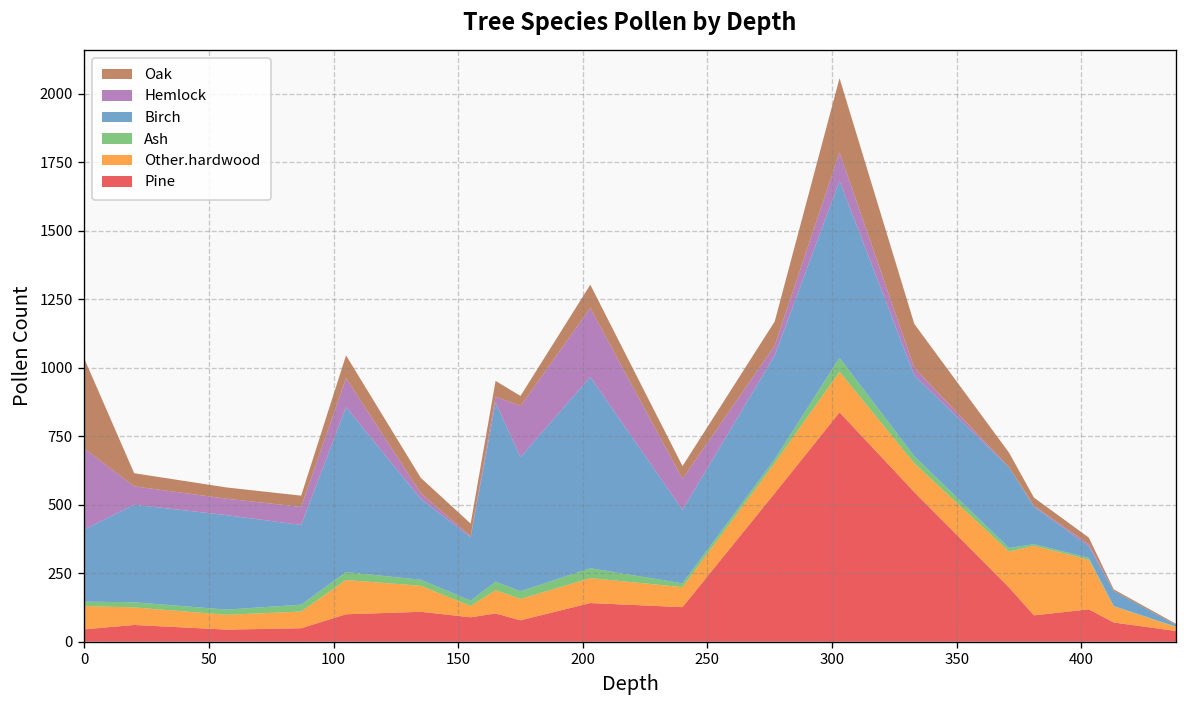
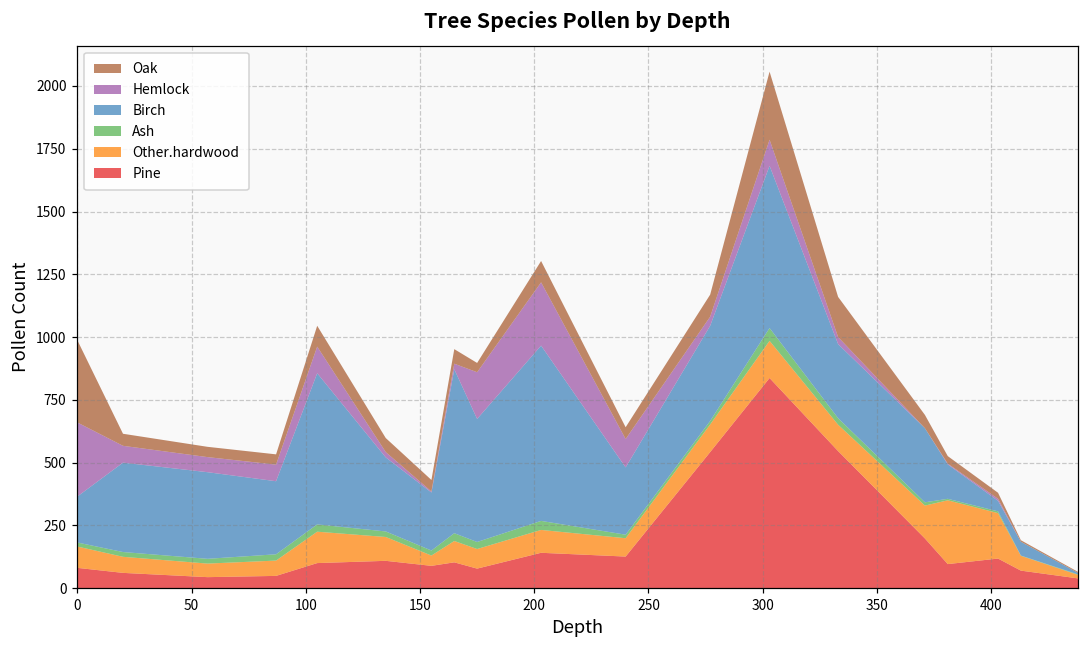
Pine, 0: 50 -> 80
Birch, 0: 260 -> 180
